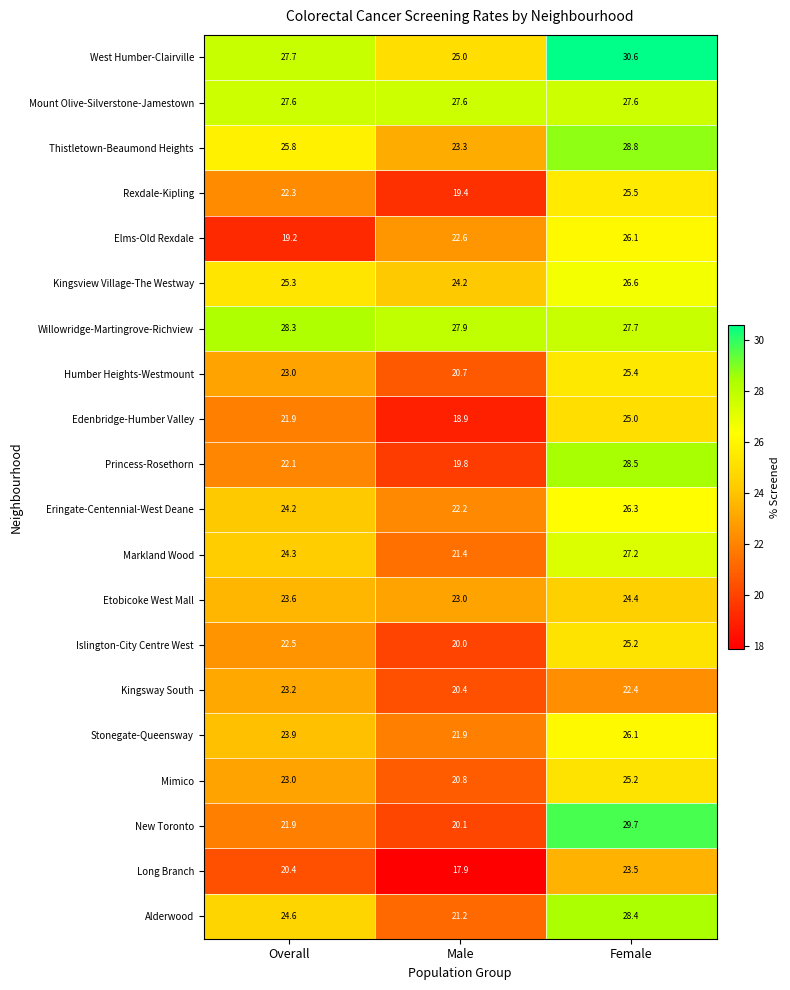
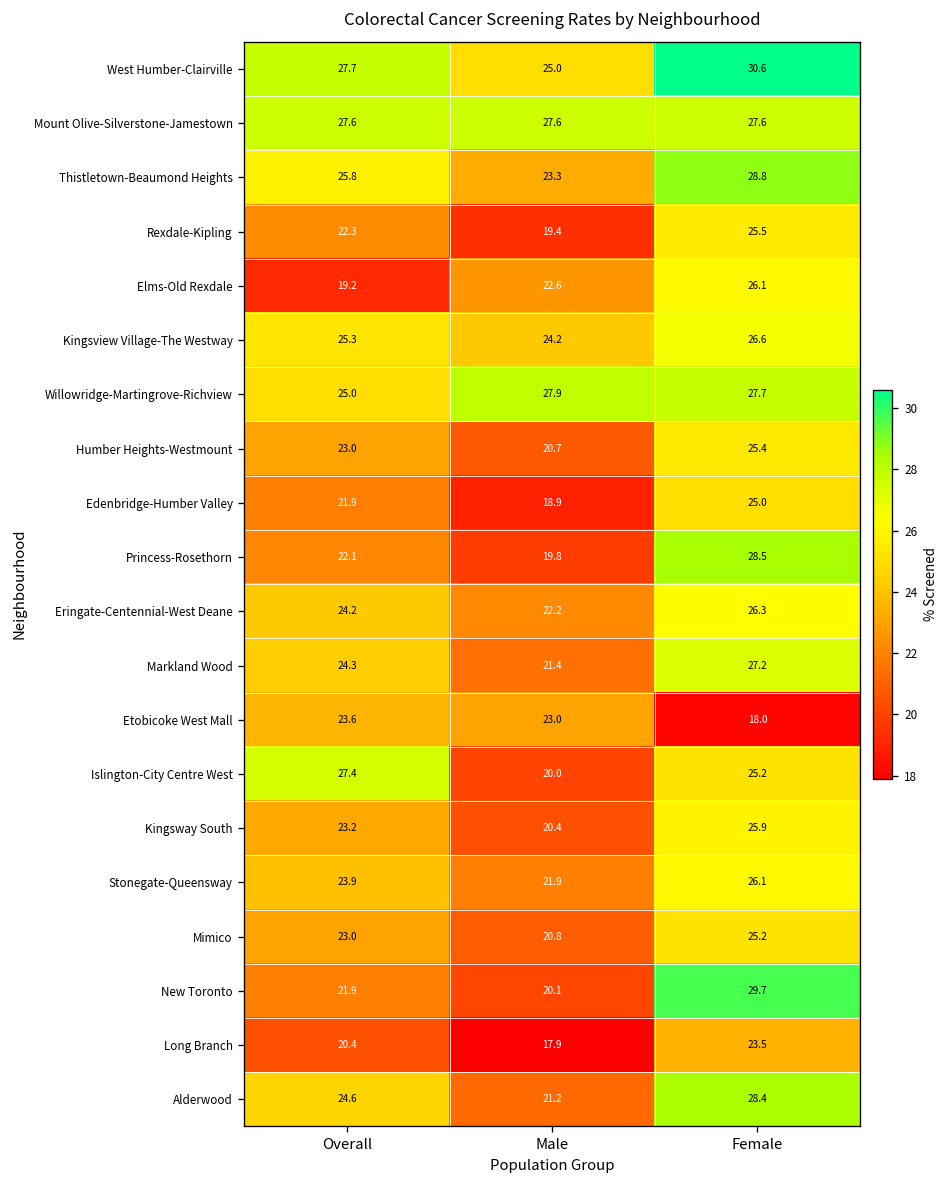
Willowridge-Martingrove-Richview, Overall: 28.3 -> 25.0
Etobicoke West Mall, Female: 24.4 -> 18.0
Islington-City Centre West, Overall: 22.5 -> 27.4
Kingsway South, Female: 22.4 -> 25.9
